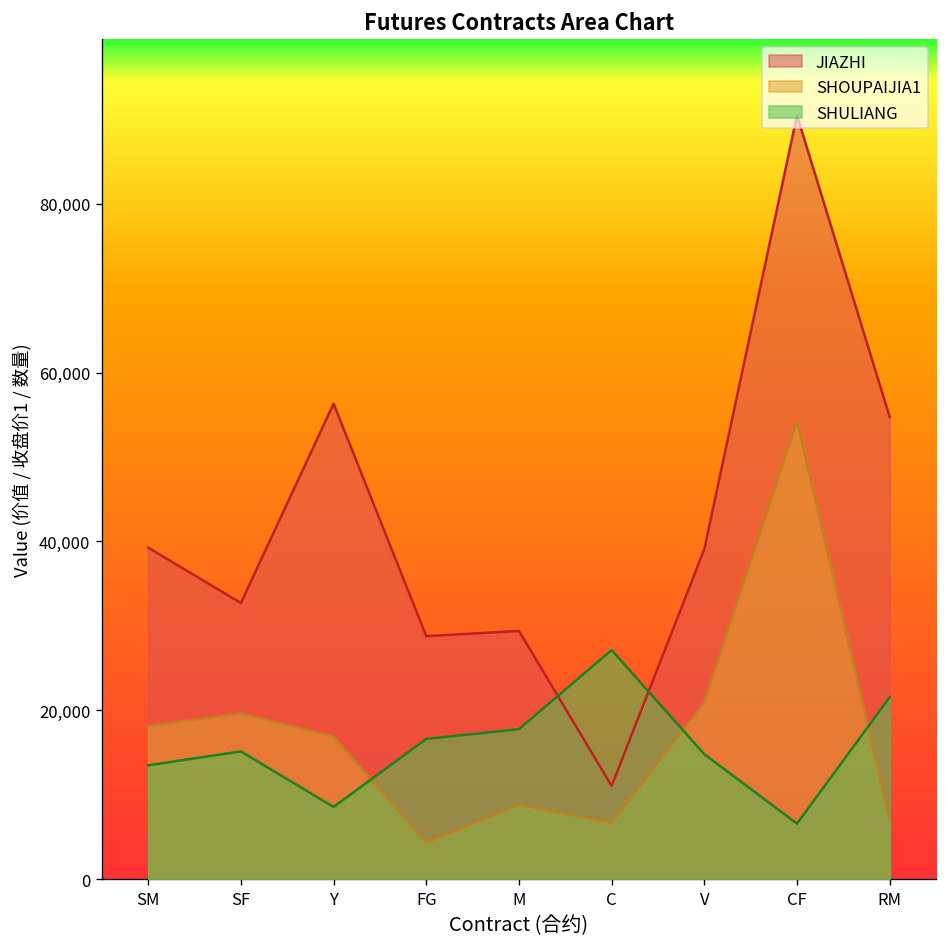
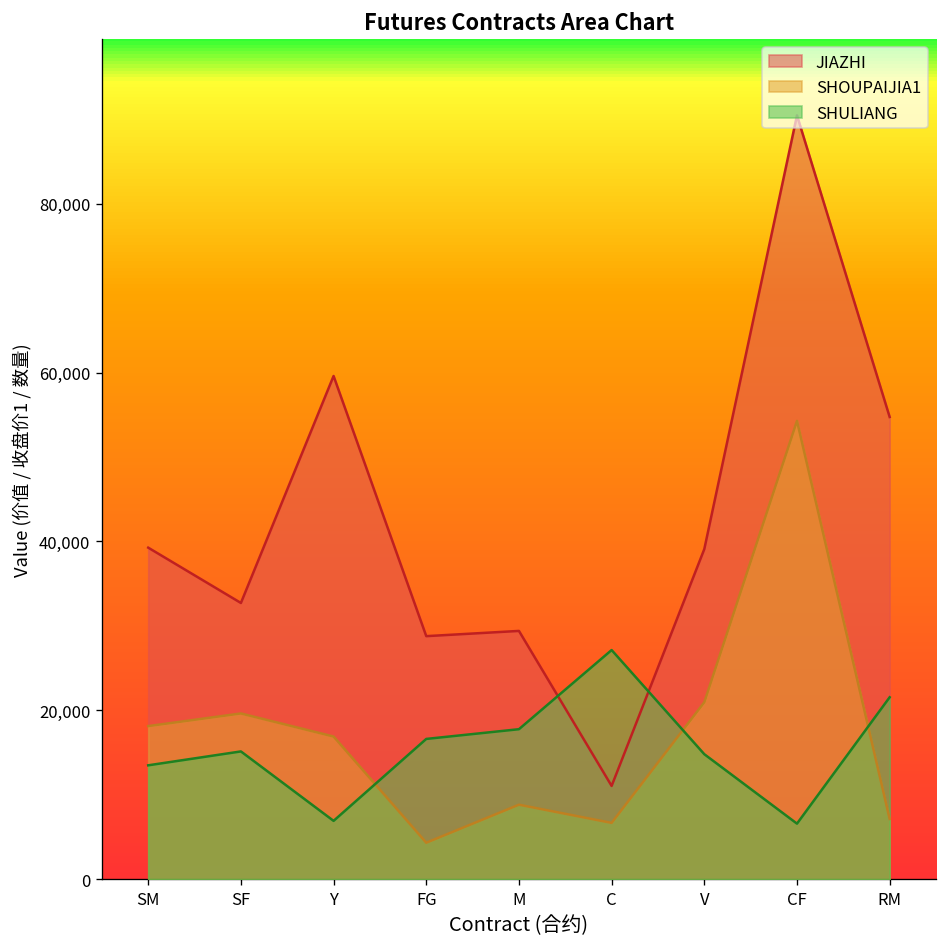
JIAZHI, Y: 56,000 -> 60,000
SHULIANG, Y: 9,000 -> 7,000
